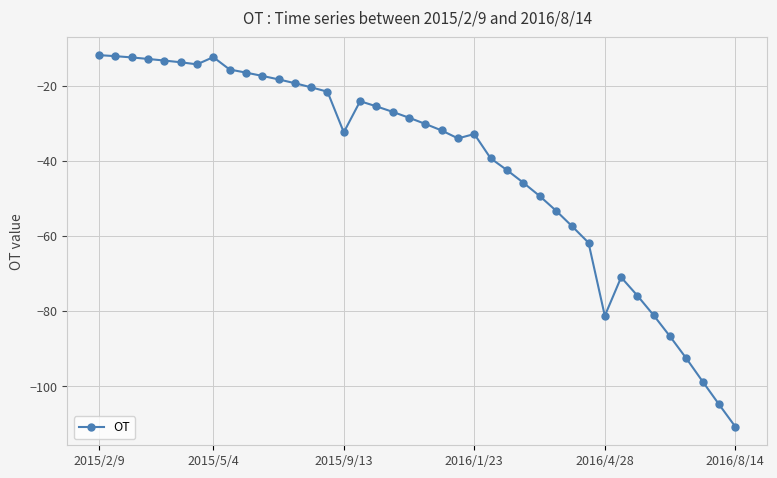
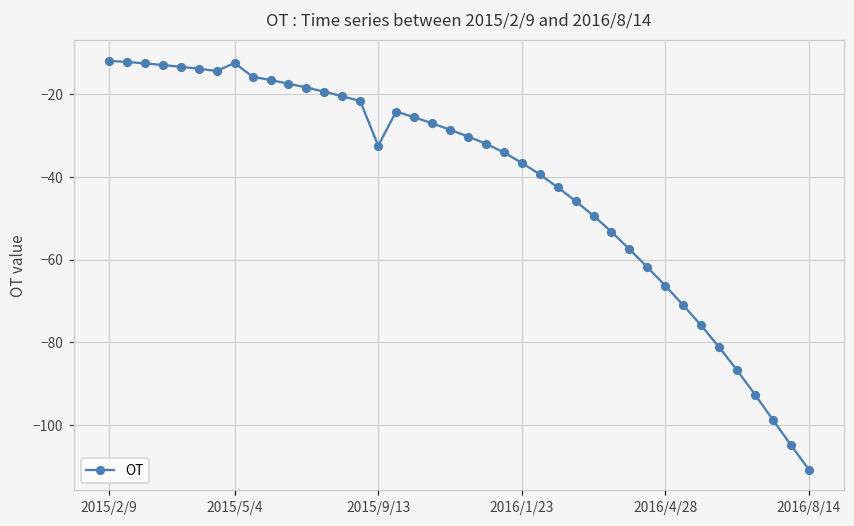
2016/1/23: -33 -> -37
2016/4/28: -81 -> -66
